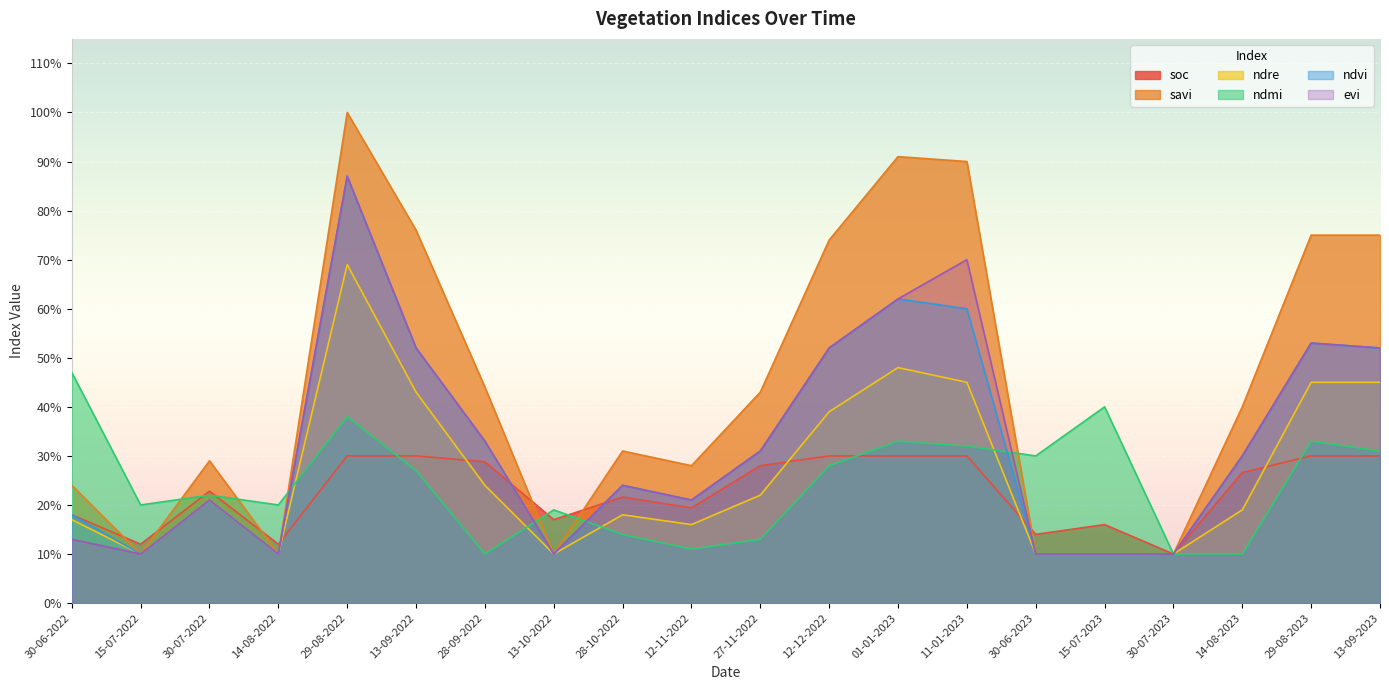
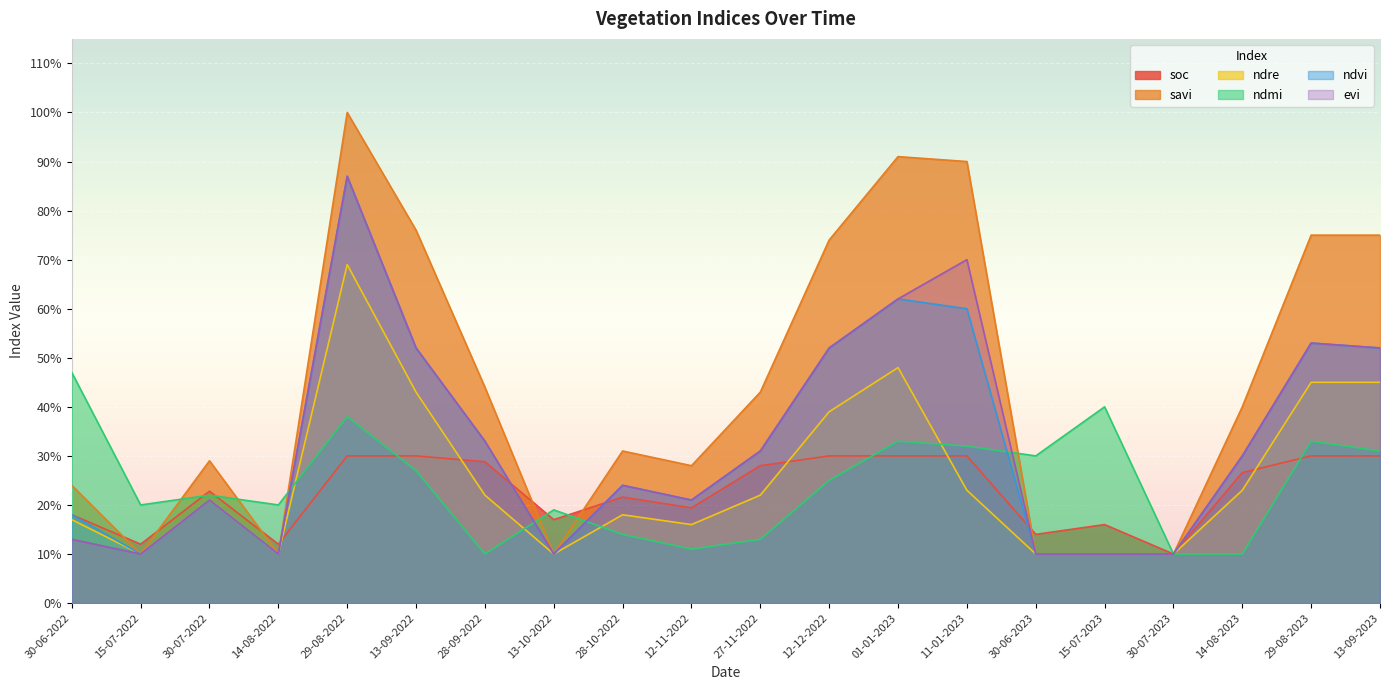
ndre, 28-09-2022: 24% -> 22%
ndmi, 12-12-2022: 28% -> 25%
ndre, 11-01-2023: 45% -> 23%
ndre, 14-08-2023: 19% -> 23%
